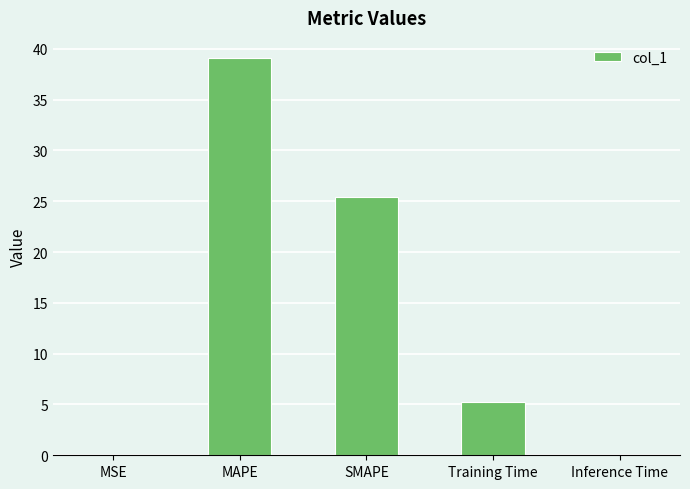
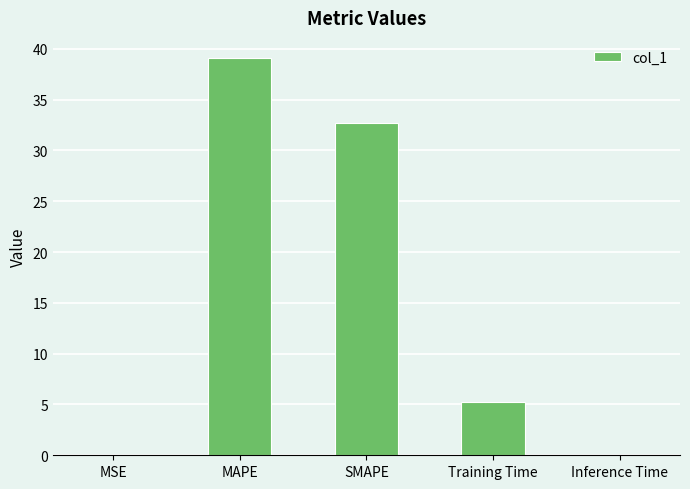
SMAPE: 25.5 -> 32.7
